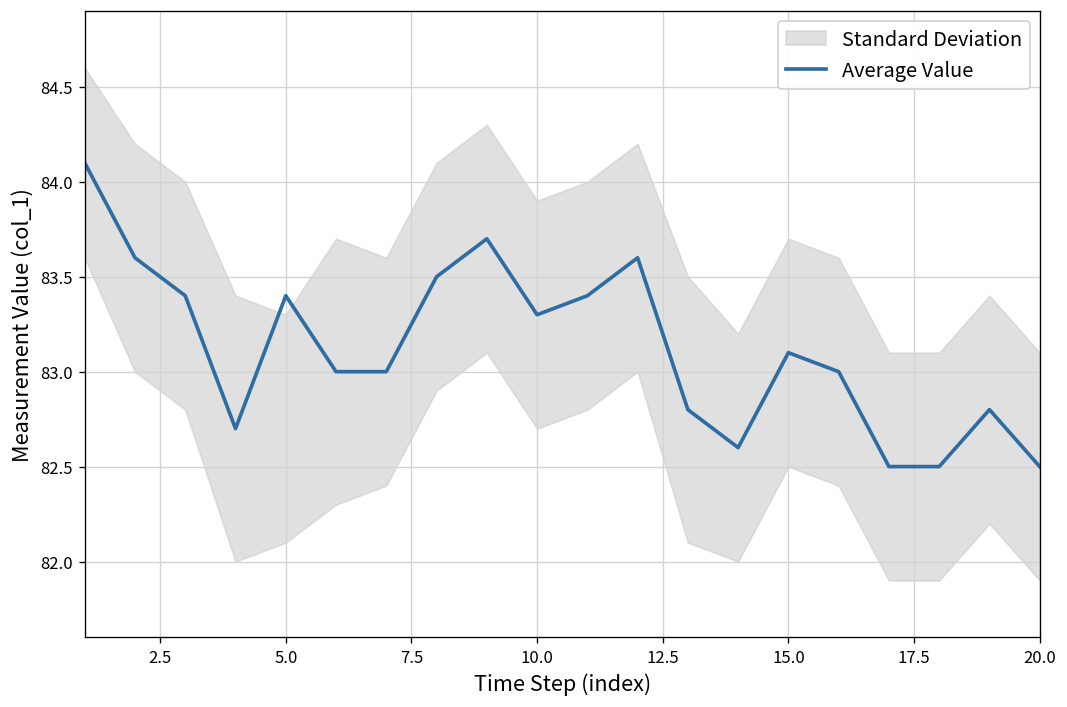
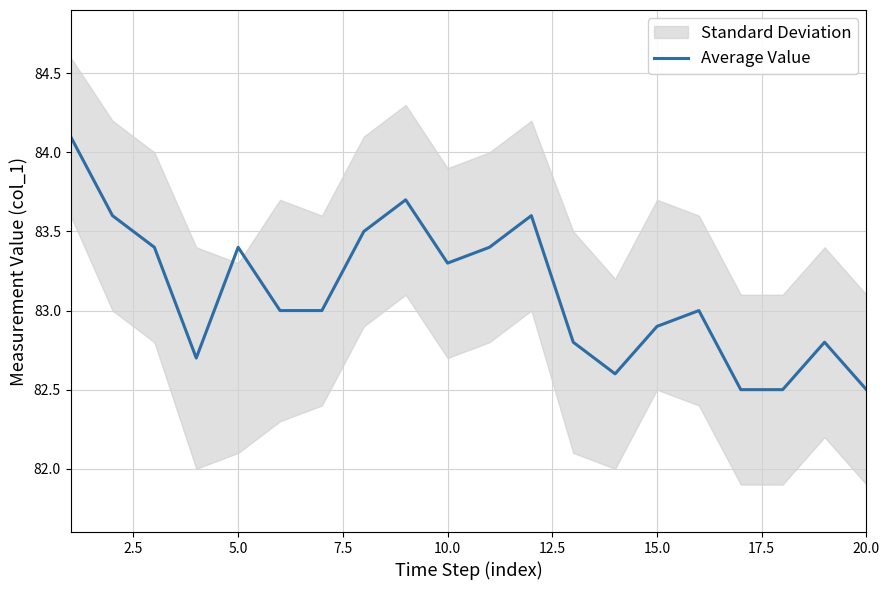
Average Value, 15.0: 83.1 -> 82.9
